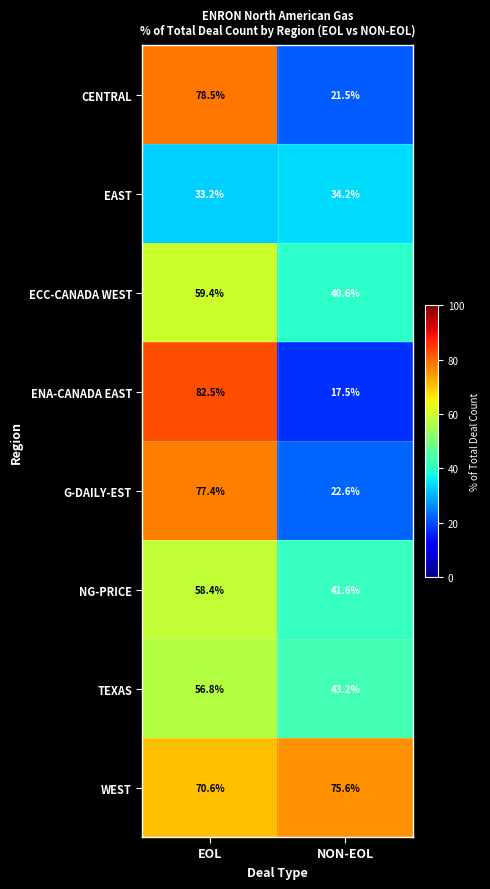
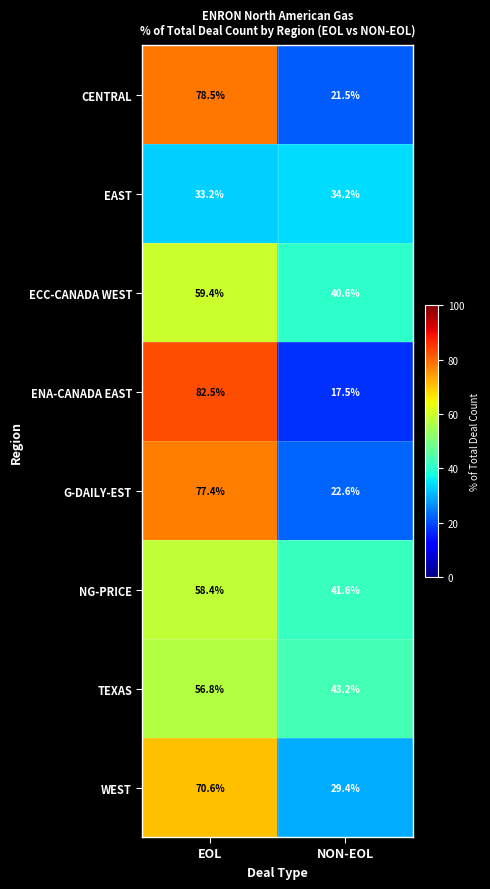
WEST, NON-EOL: 75.6% -> 29.4%
